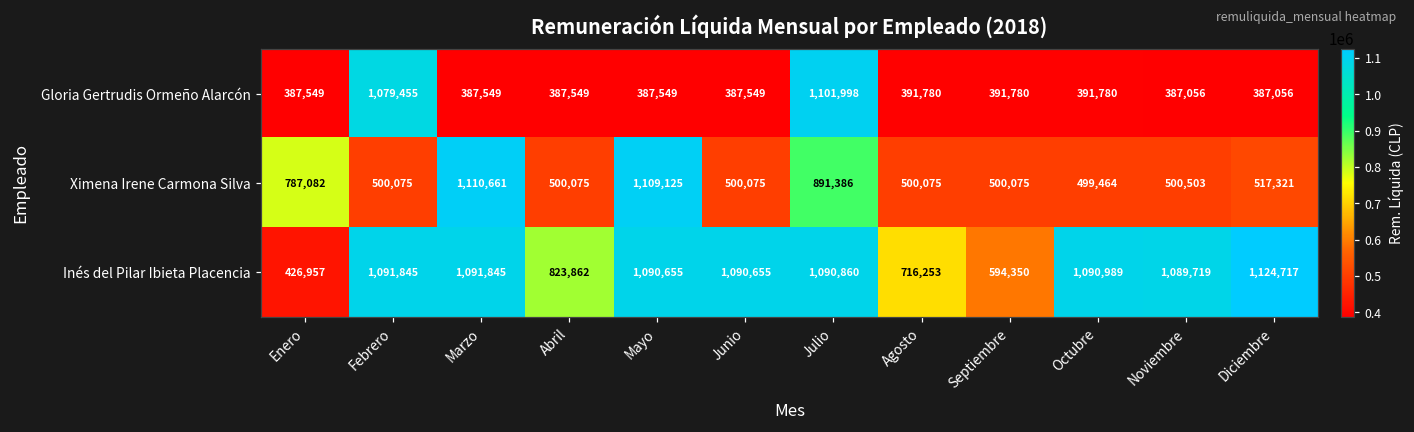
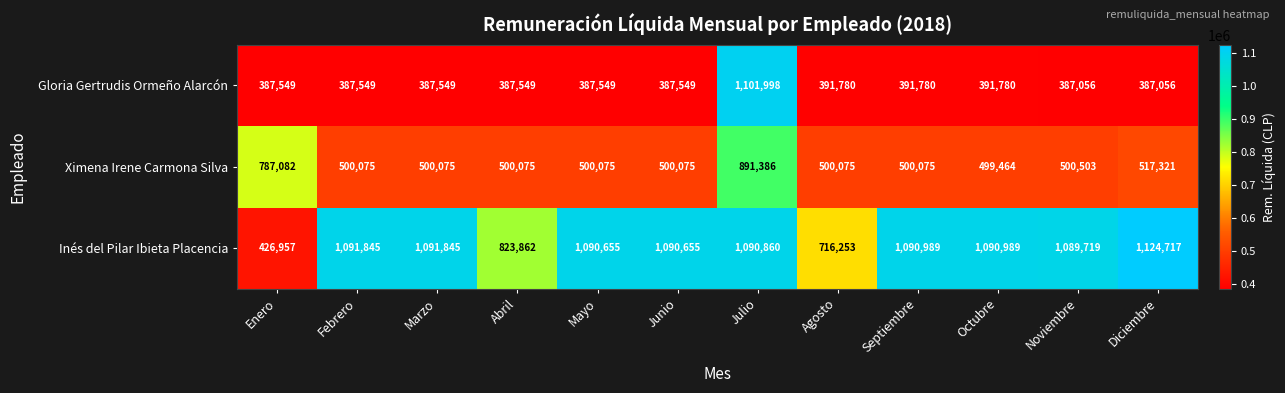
Gloria Gertrudis Ormeño Alarcón, Febrero: 1,079,455 -> 387,549
Ximena Irene Carmona Silva, Marzo: 1,110,661 -> 500,075
Ximena Irene Carmona Silva, Mayo: 1,109,125 -> 500,075
Inés del Pilar Ibieta Placencia, Septiembre: 594,350 -> 1,090,989
